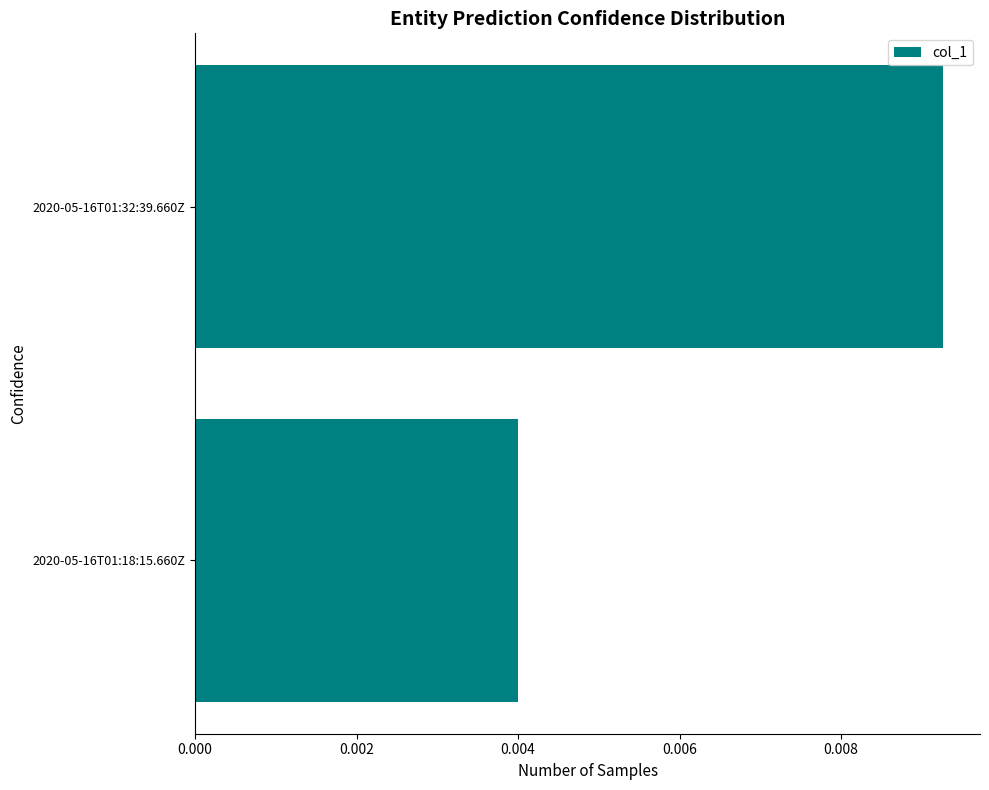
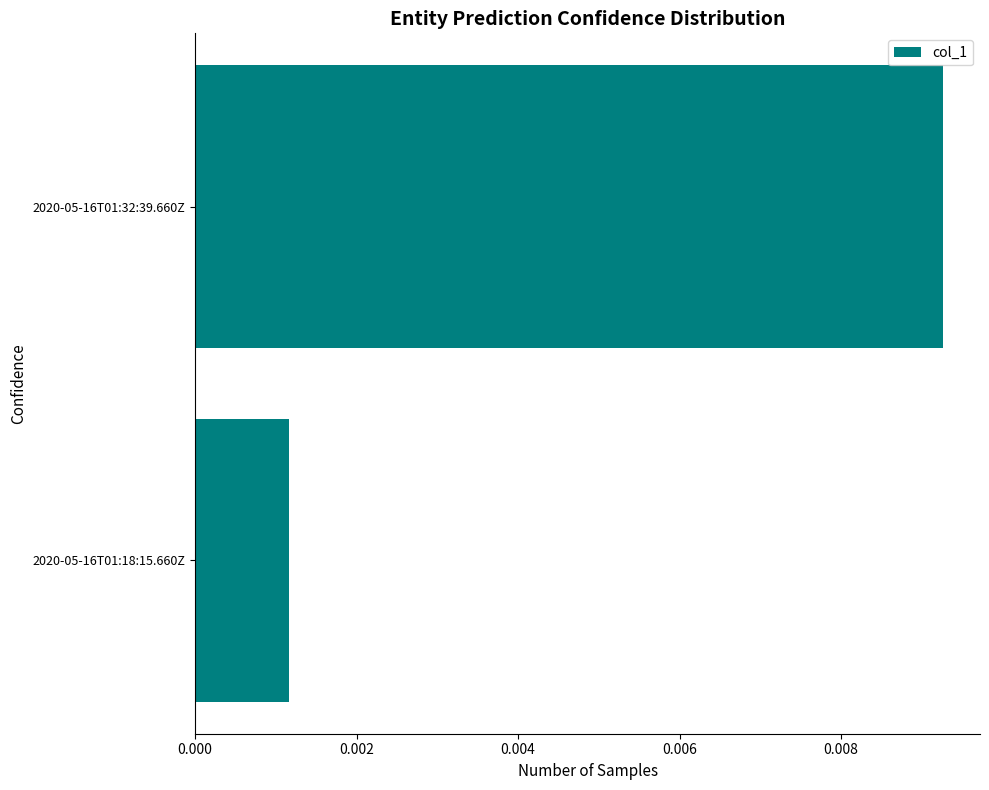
2020-05-16T01:18:15.660Z: 0.0040 -> 0.0012
